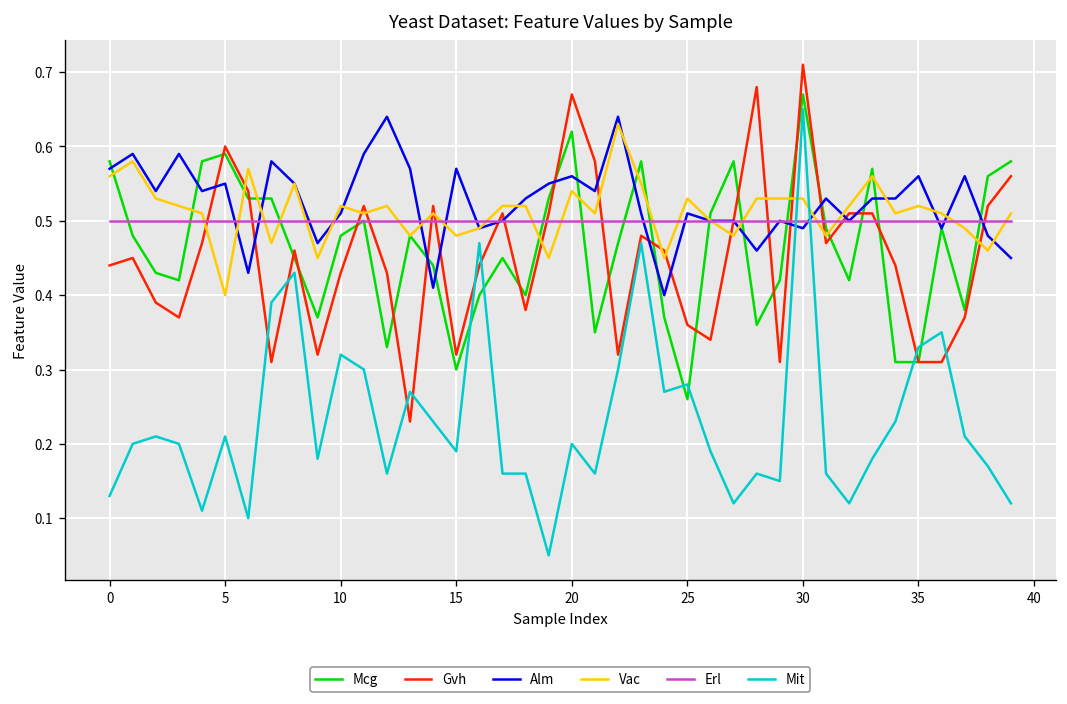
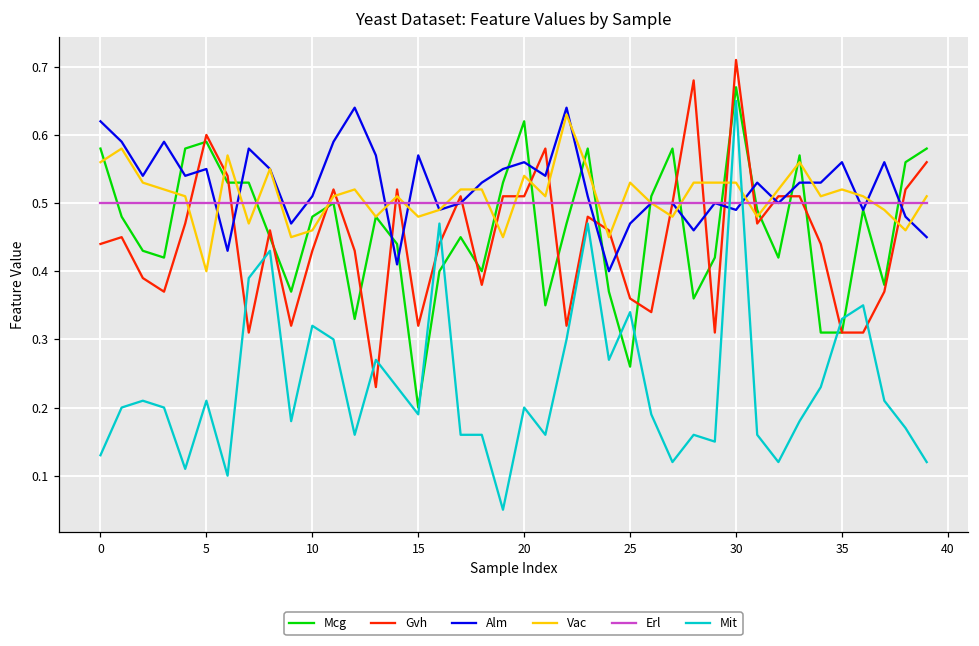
Alm, 0: 0.57 -> 0.62
Vac, 10: 0.52 -> 0.46
Mcg, 15: 0.3 -> 0.2
Gvh, 20: 0.67 -> 0.51
Alm, 25: 0.51 -> 0.47
Mit, 25: 0.28 -> 0.34
